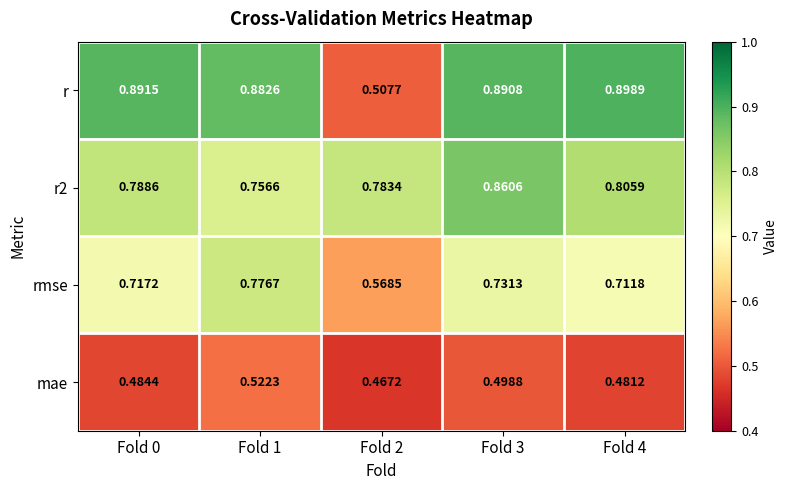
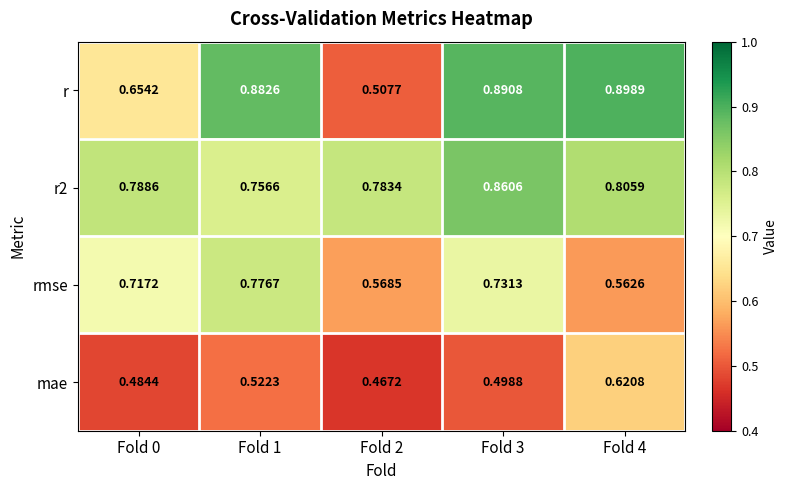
r, Fold 0: 0.8915 -> 0.6542
rmse, Fold 4: 0.7118 -> 0.5626
mae, Fold 4: 0.4812 -> 0.6208
